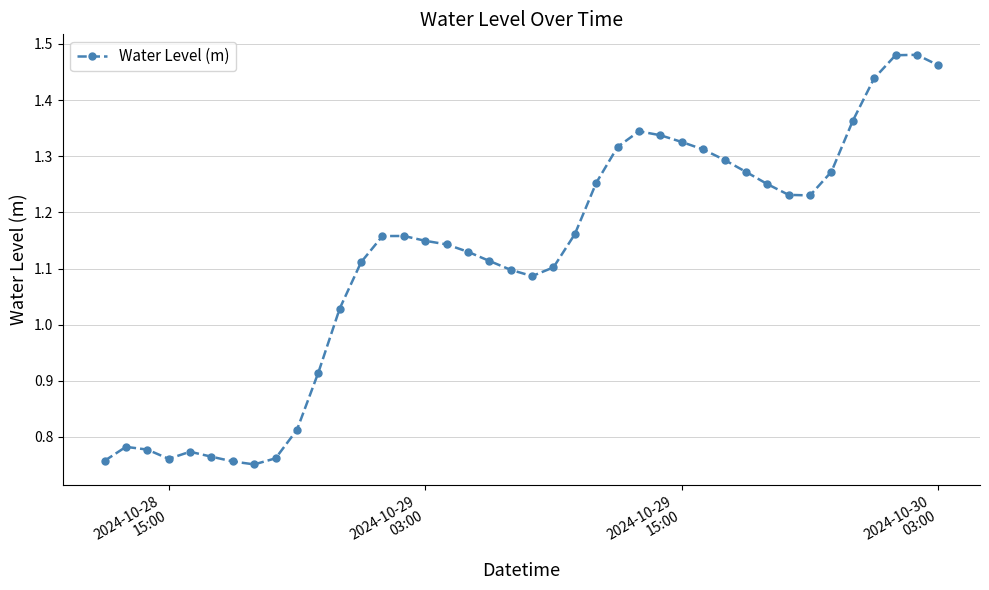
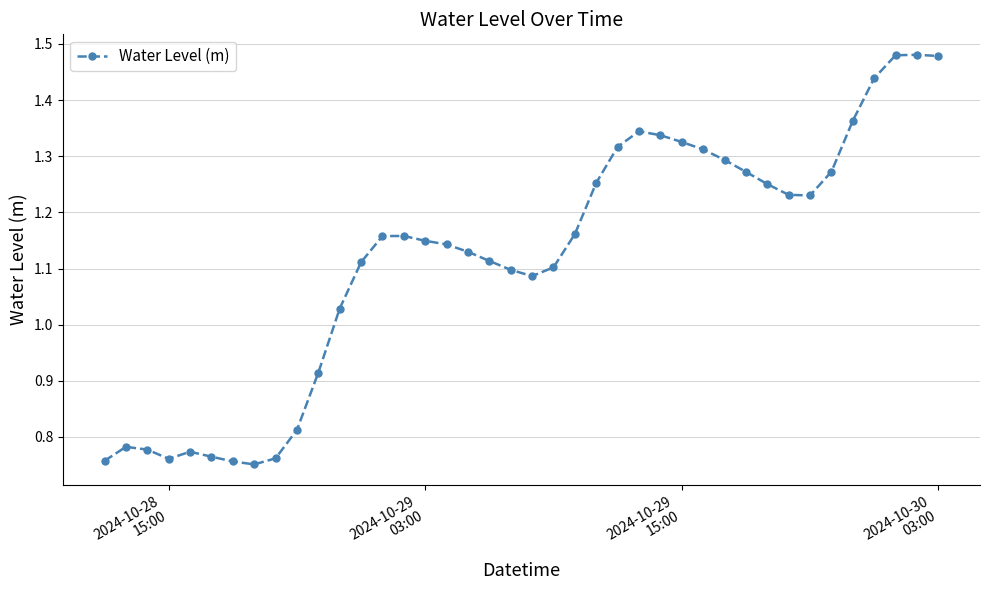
2024-10-30 03:00: 1.46 -> 1.48
